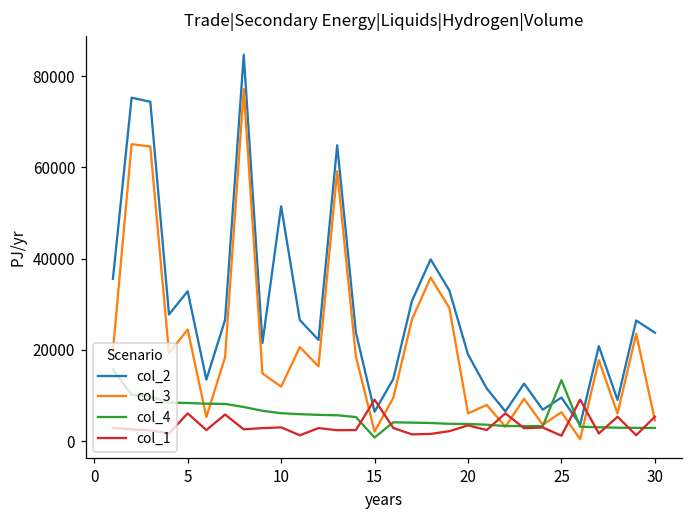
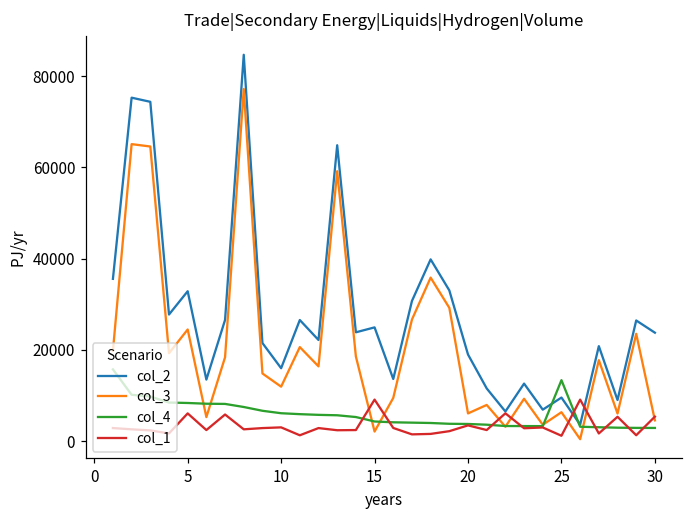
col_2, 10: 51000 -> 16000
col_2, 15: 6000 -> 25000
col_4, 15: 1000 -> 4000
